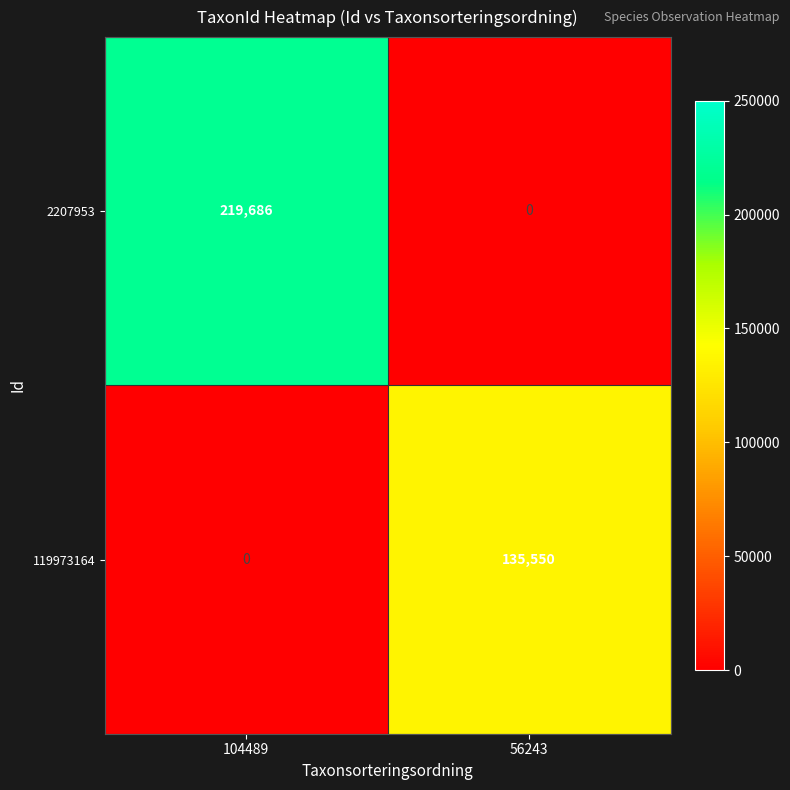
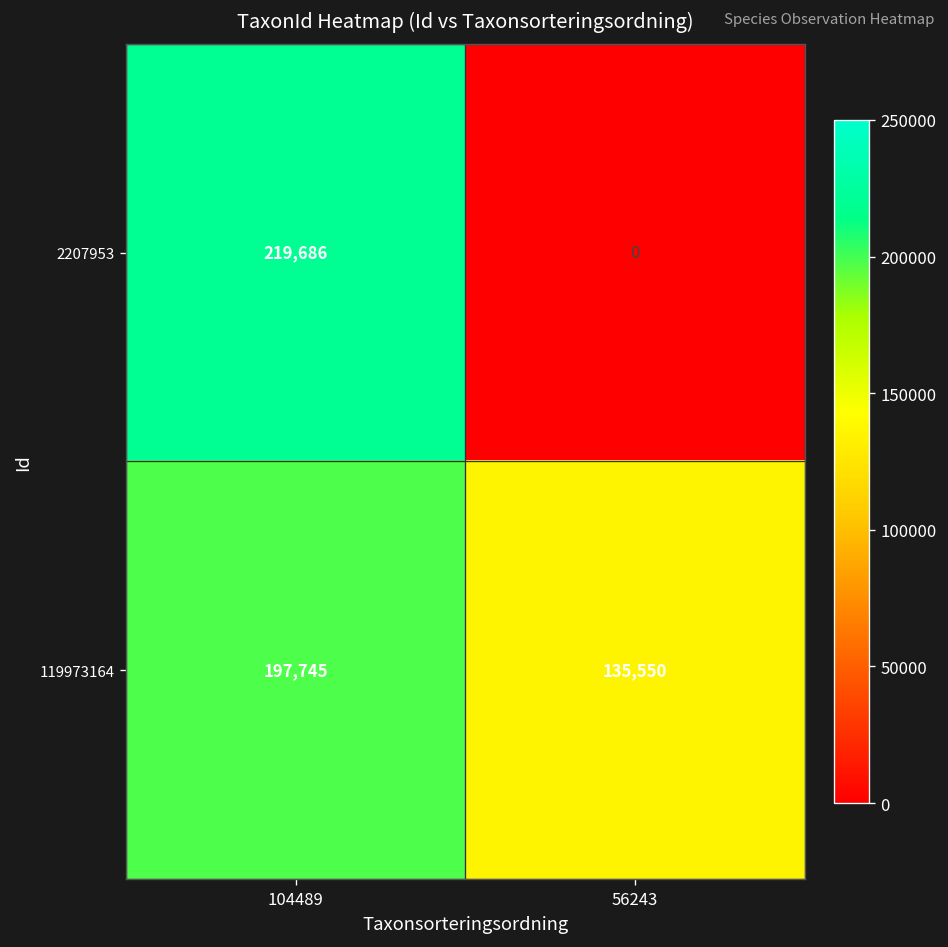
119973164, 104489: 0 -> 197,745
